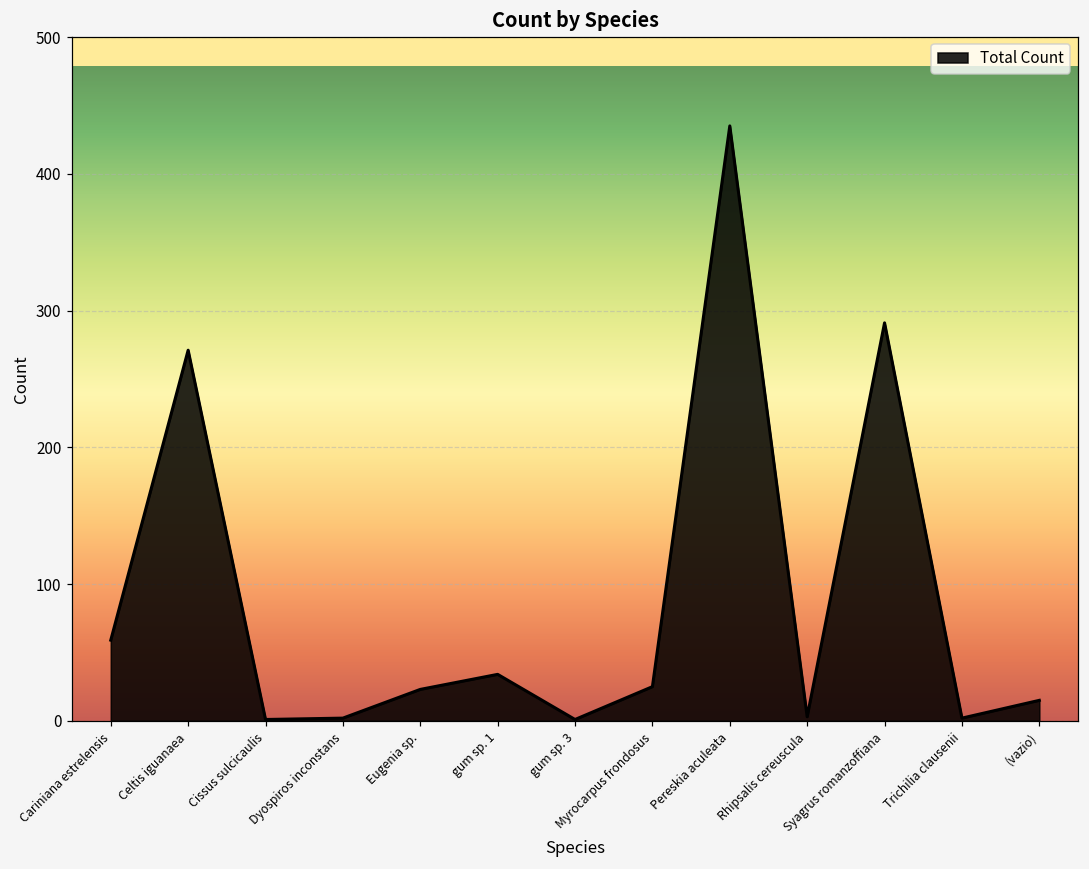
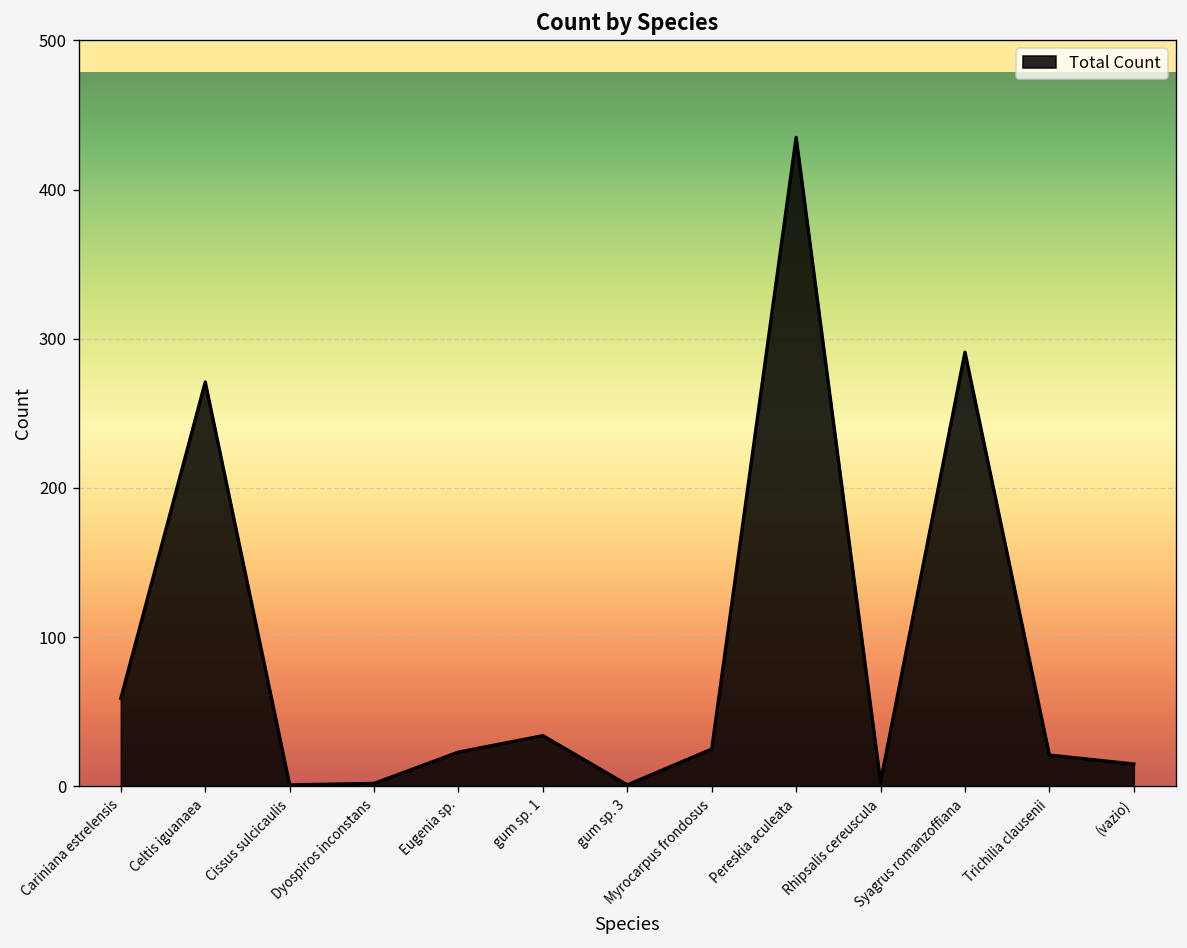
Trichilia clausenii: 2 -> 21
